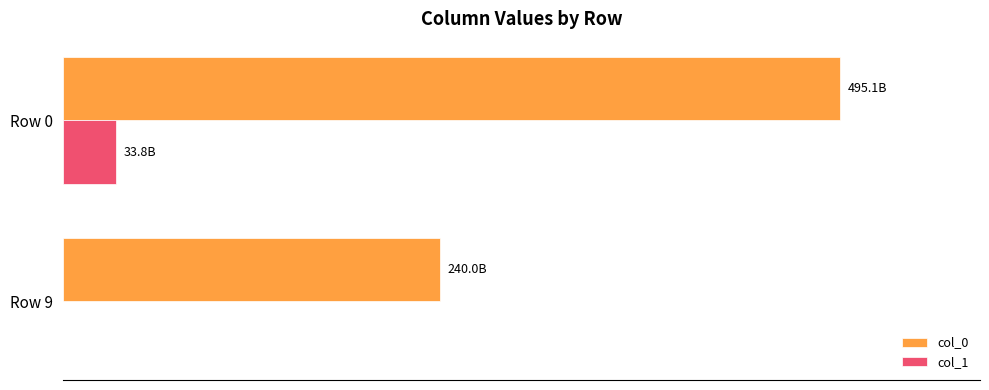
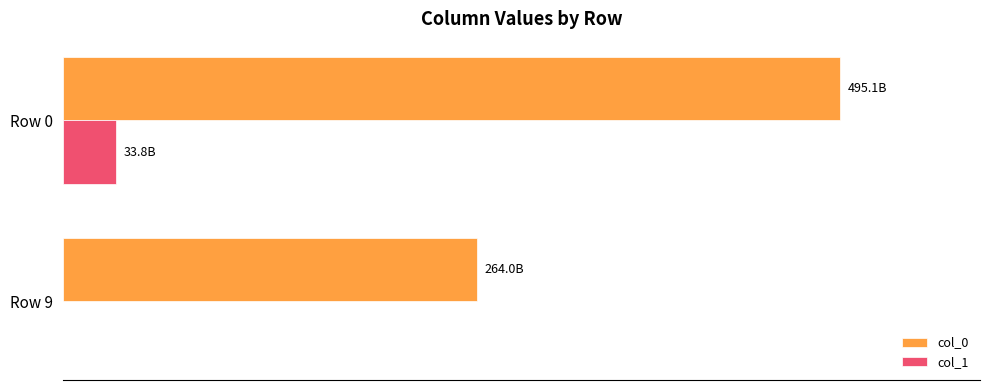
col_0, Row 9: 240.0B -> 264.0B
